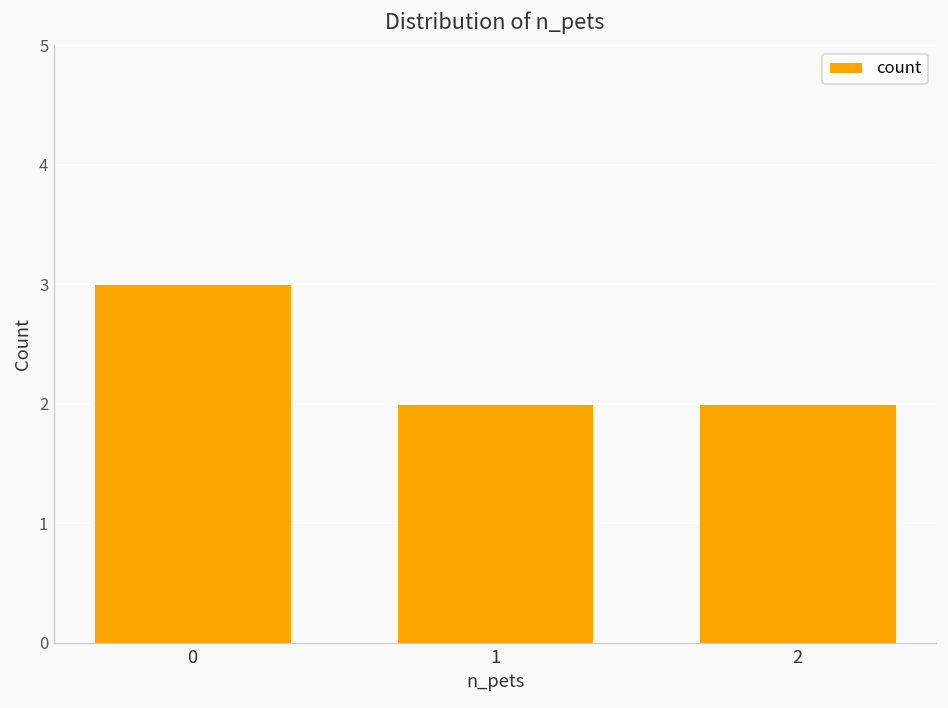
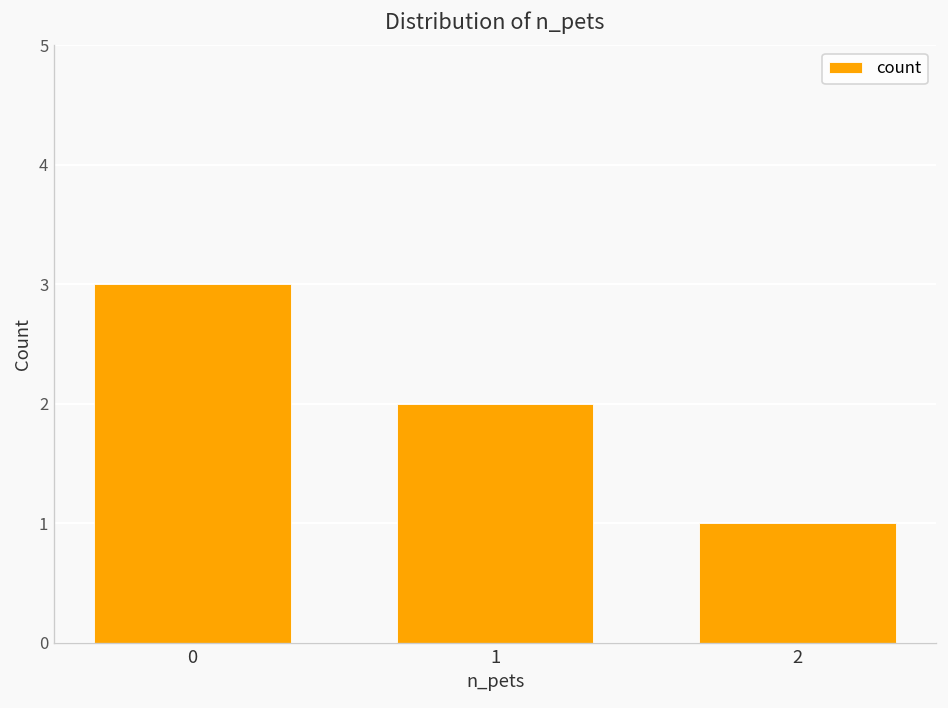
2: 2 -> 1
